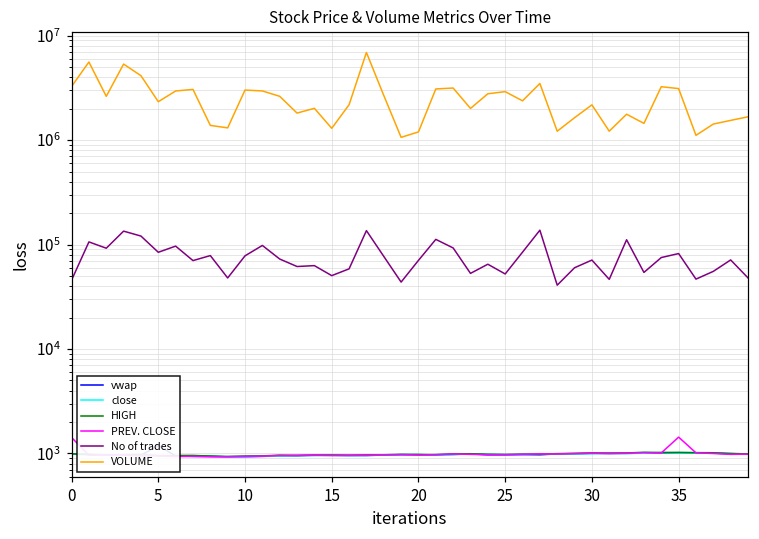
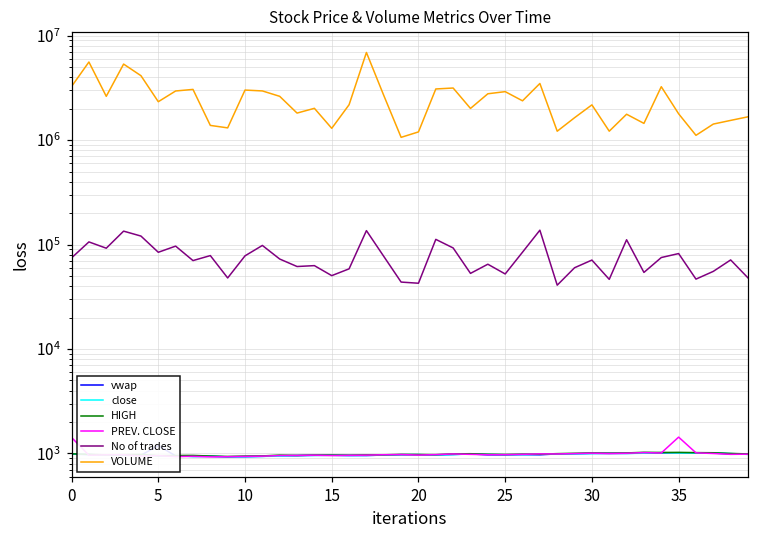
No of trades, 0: 50000 -> 70000
No of trades, 20: 70000 -> 40000
VOLUME, 35: 3100000 -> 1800000
